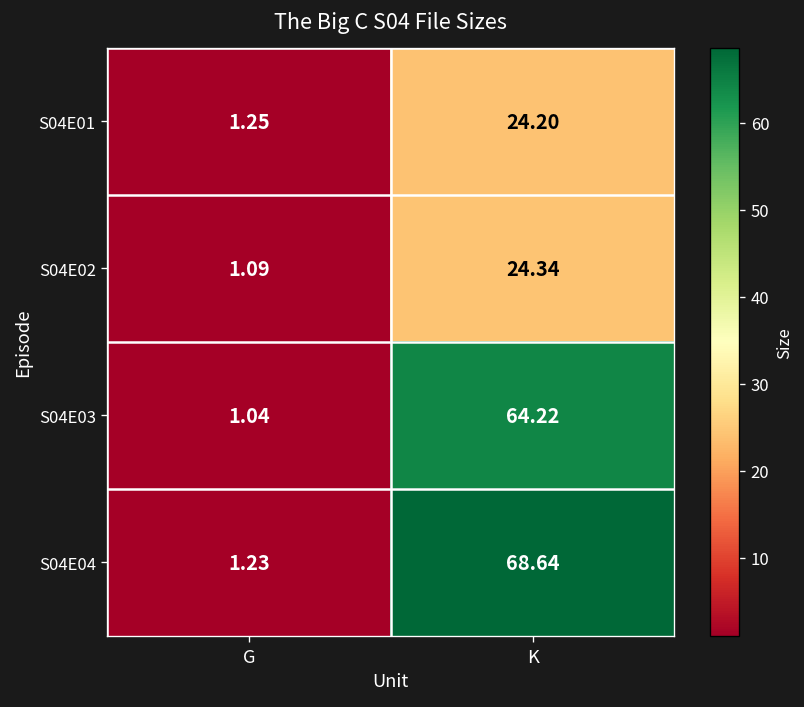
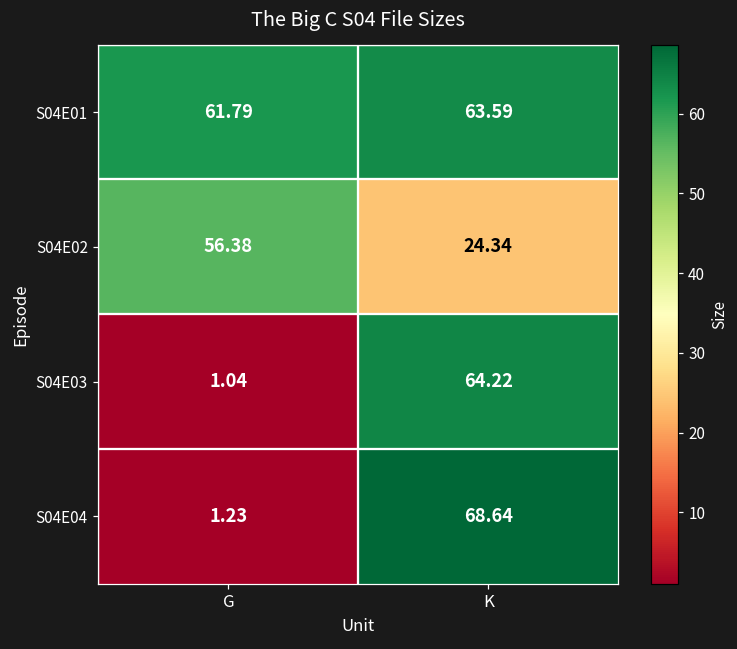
S04E01, G: 1.25 -> 61.79
S04E01, K: 24.20 -> 63.59
S04E02, G: 1.09 -> 56.38
